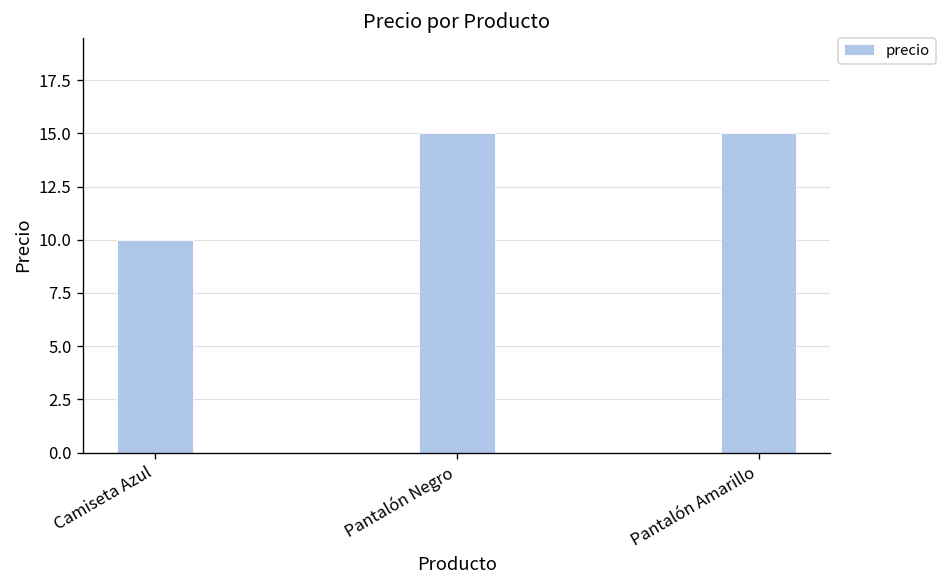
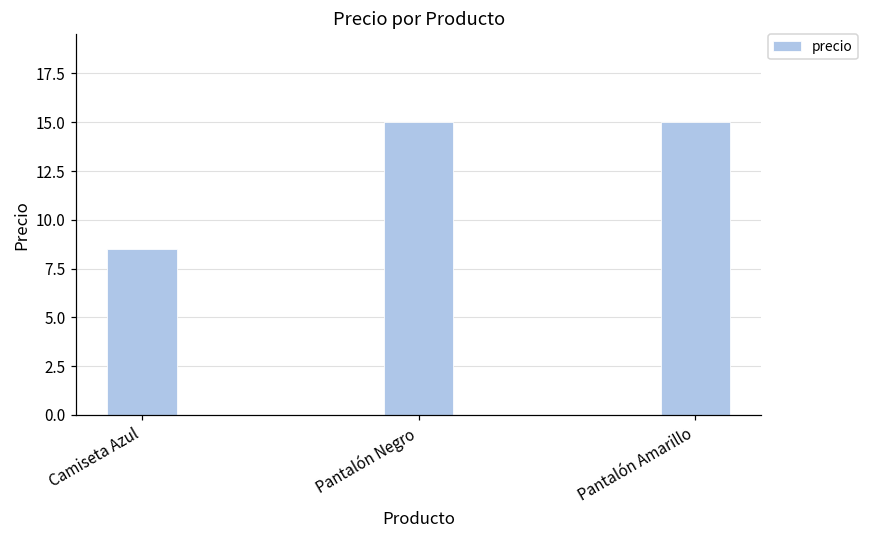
Camiseta Azul: 10.0 -> 8.5
